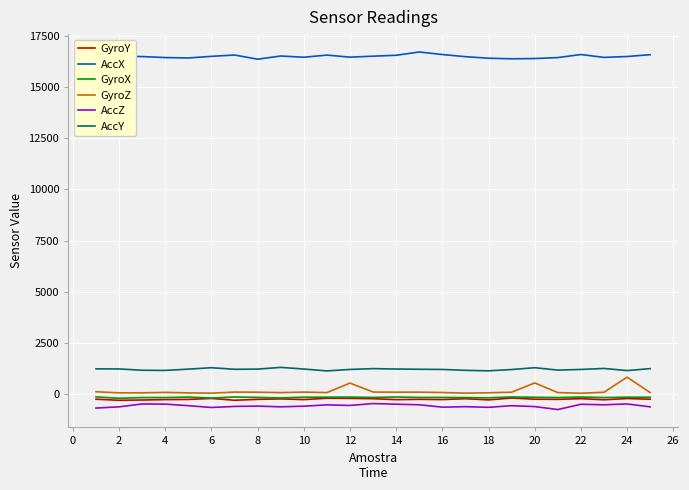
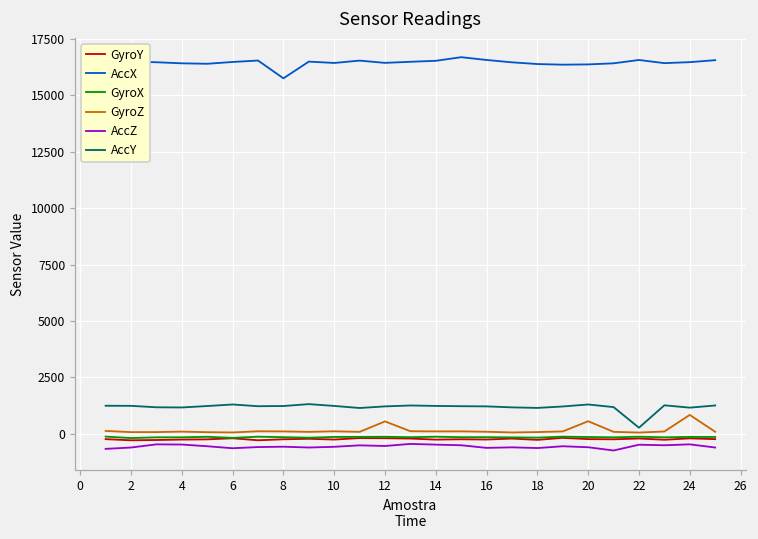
AccX, 8: 16300 -> 15800
AccY, 22: 1200 -> 300
